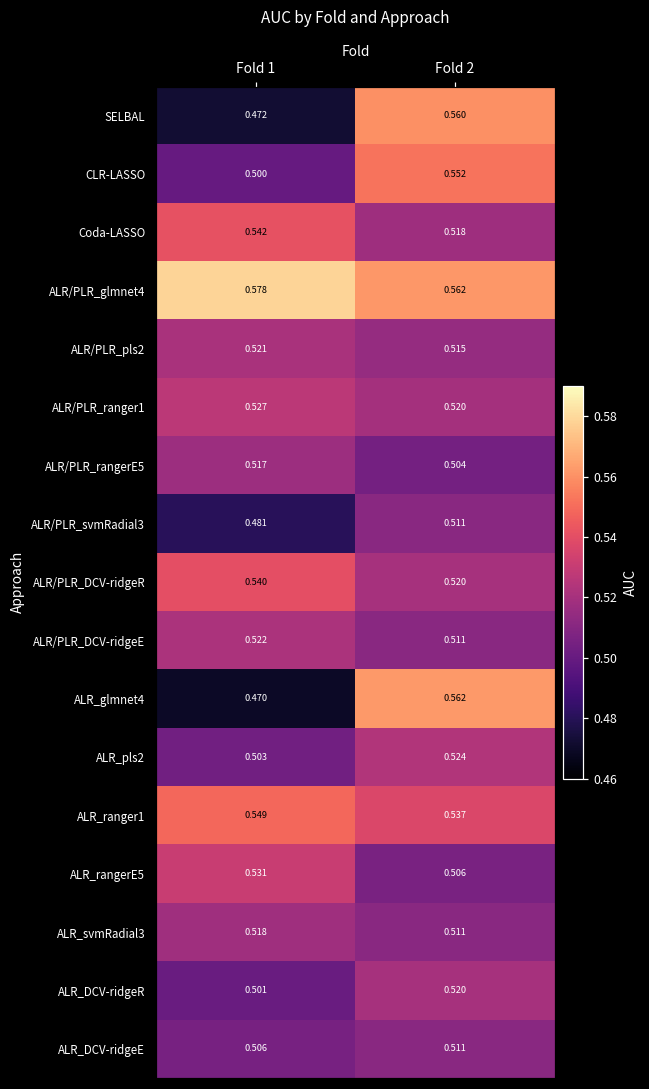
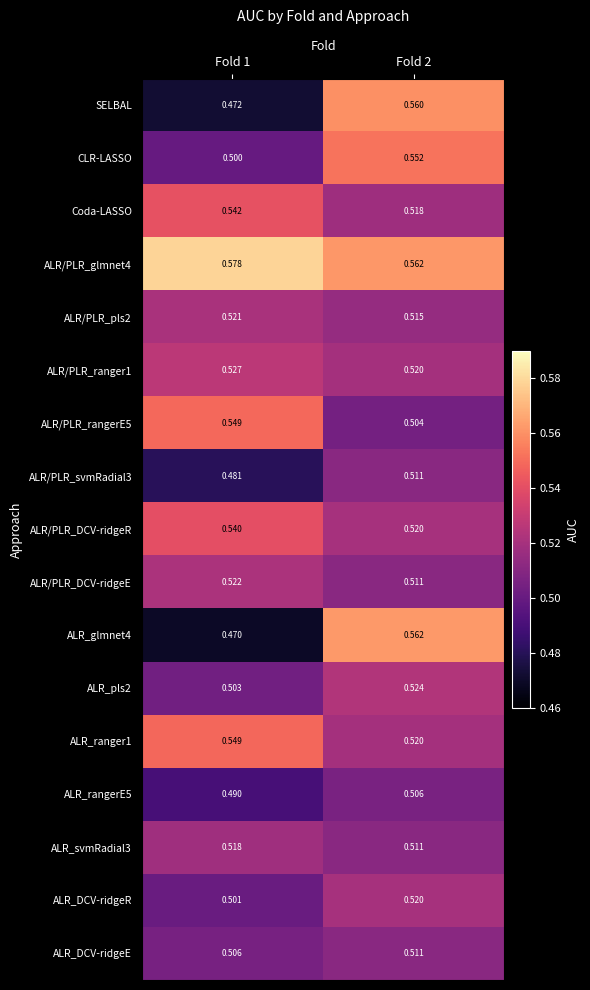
ALR/PLR_rangerE5, Fold 1: 0.517 -> 0.549
ALR_ranger1, Fold 2: 0.537 -> 0.520
ALR_rangerE5, Fold 1: 0.531 -> 0.490
